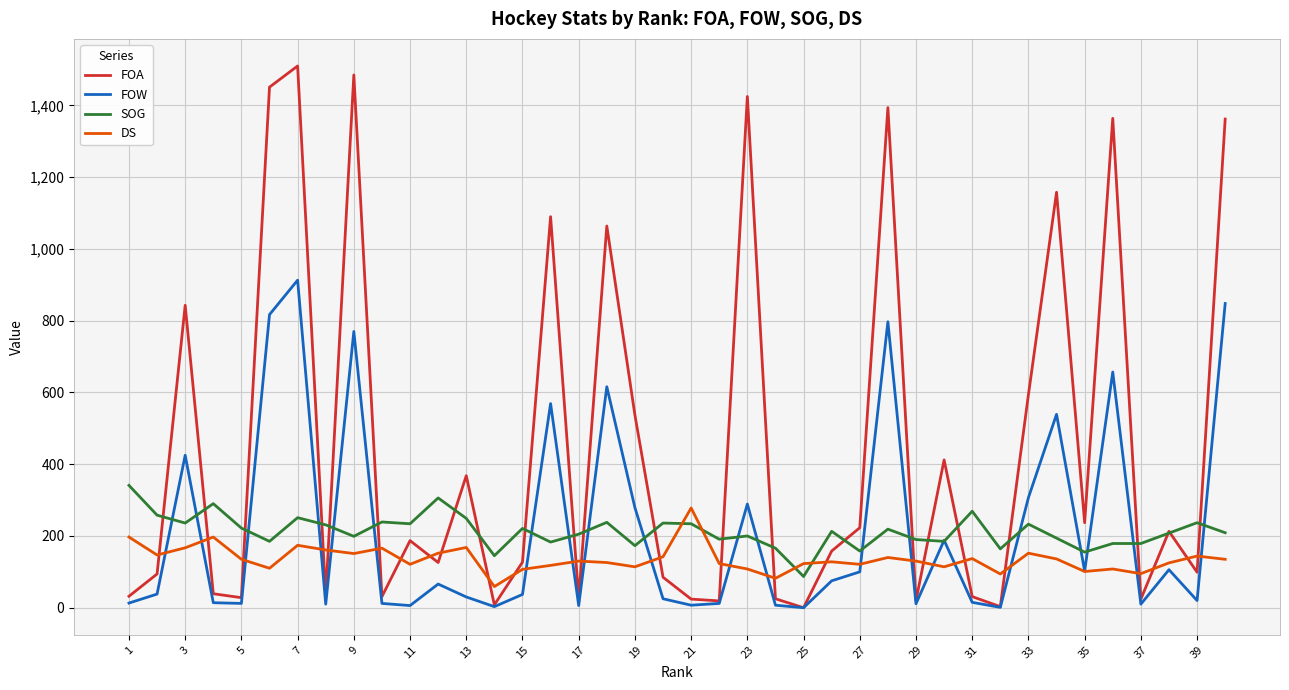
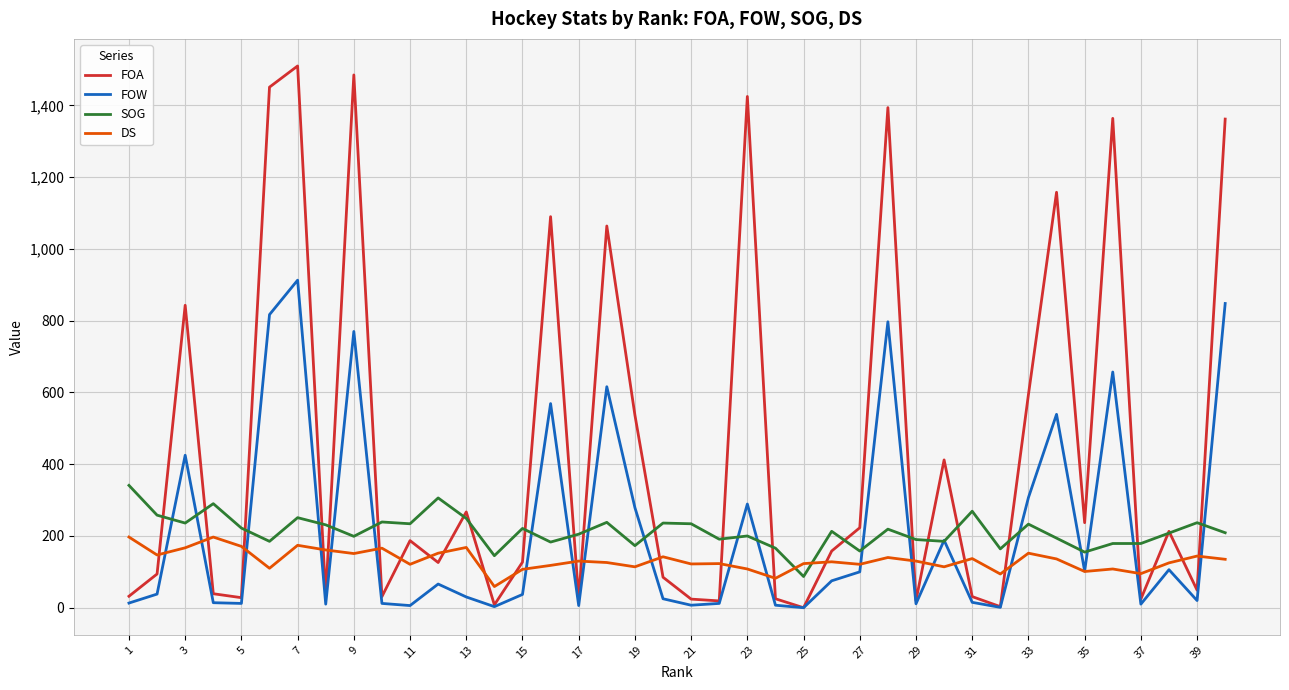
DS, 5: 140 -> 170
FOA, 13: 370 -> 270
DS, 21: 280 -> 120
FOA, 39: 100 -> 50
